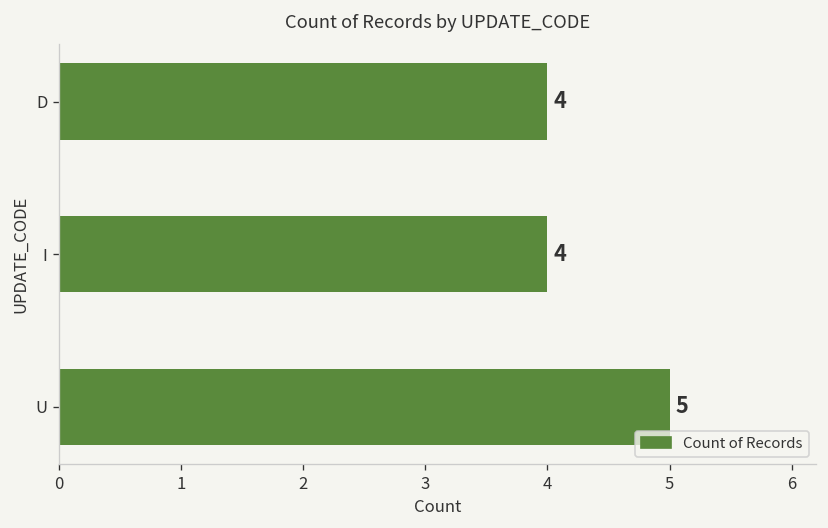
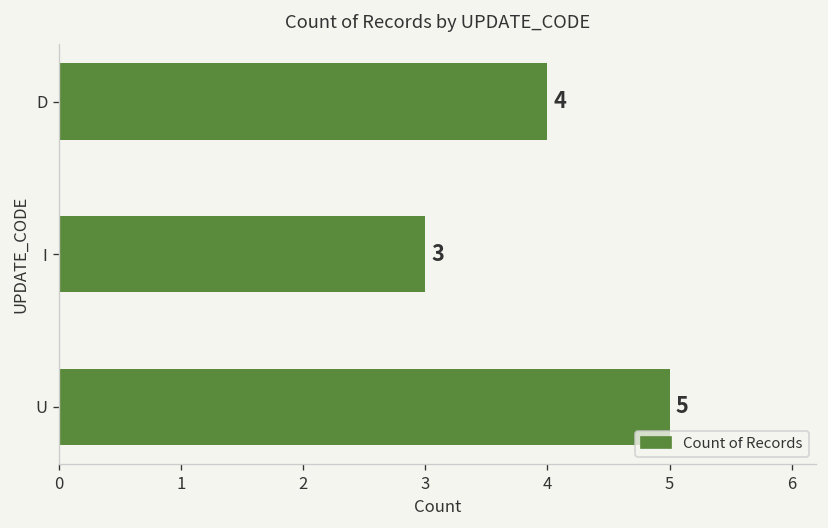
I: 4 -> 3
